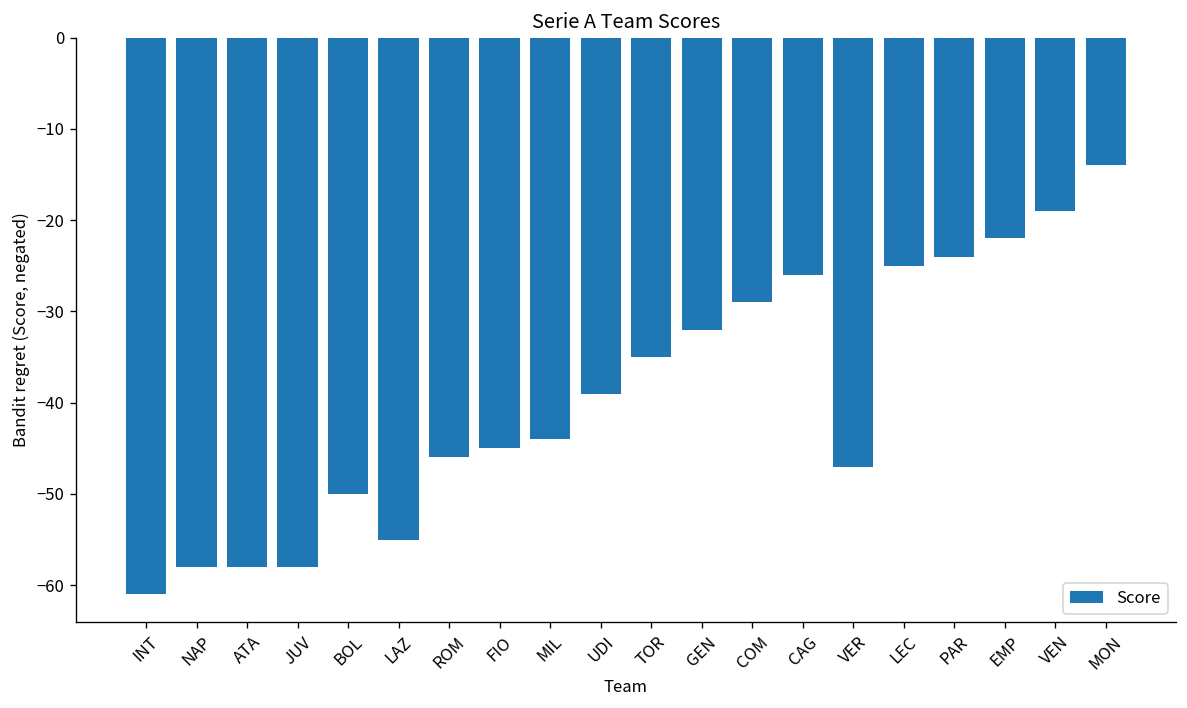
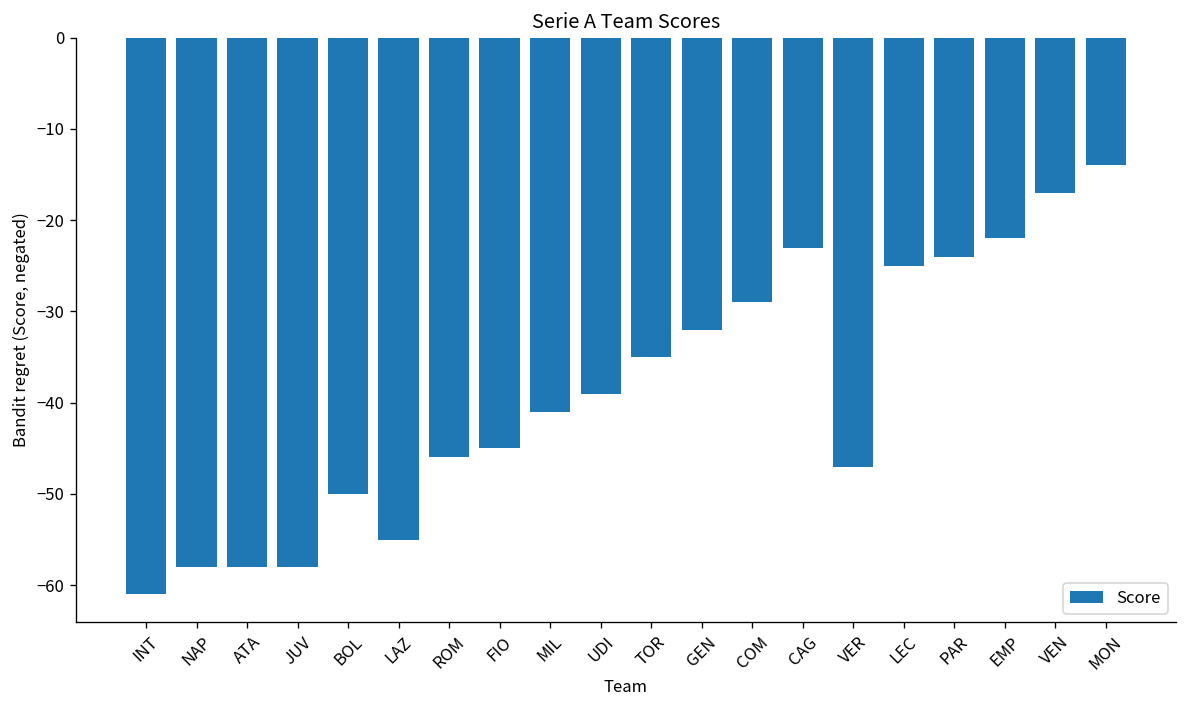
MIL: -44 -> -41
CAG: -26 -> -23
VEN: -19 -> -17
